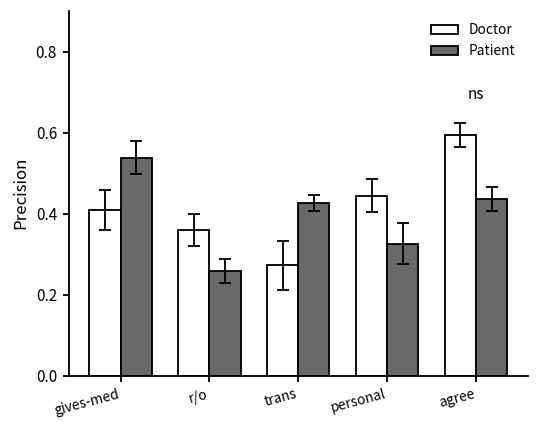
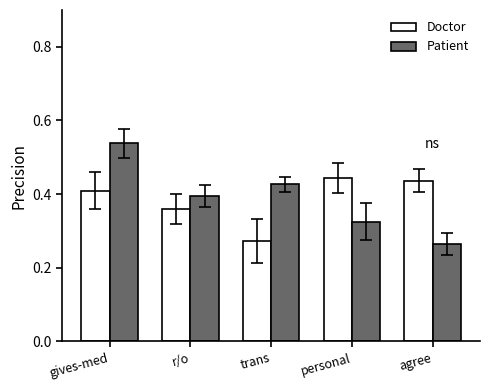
Patient, r/o: 0.26 -> 0.40
Doctor, agree: 0.59 -> 0.44
Patient, agree: 0.44 -> 0.27
